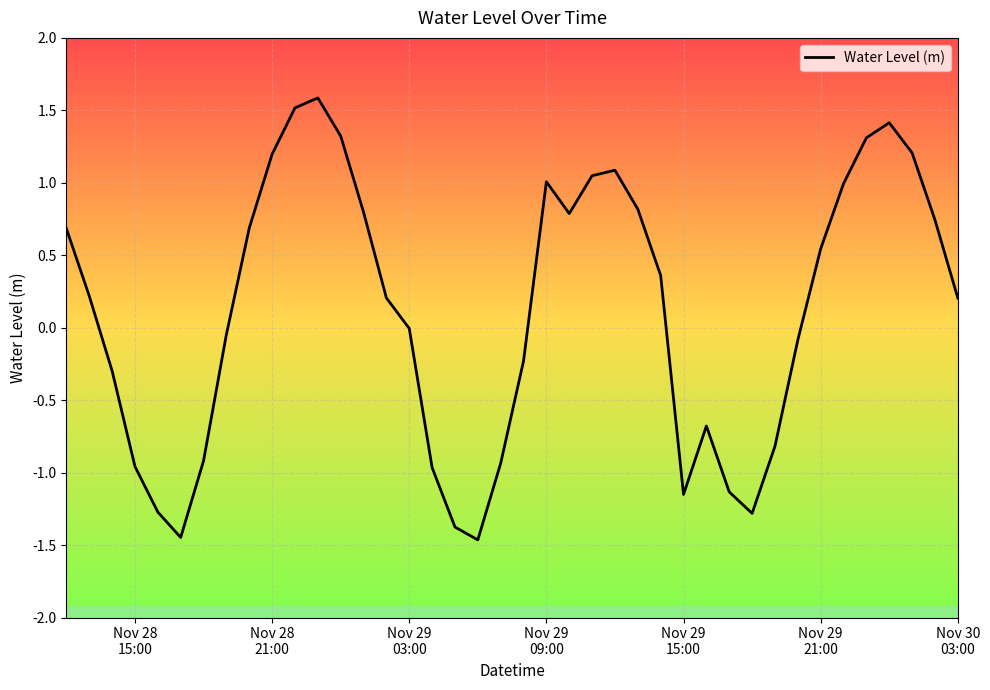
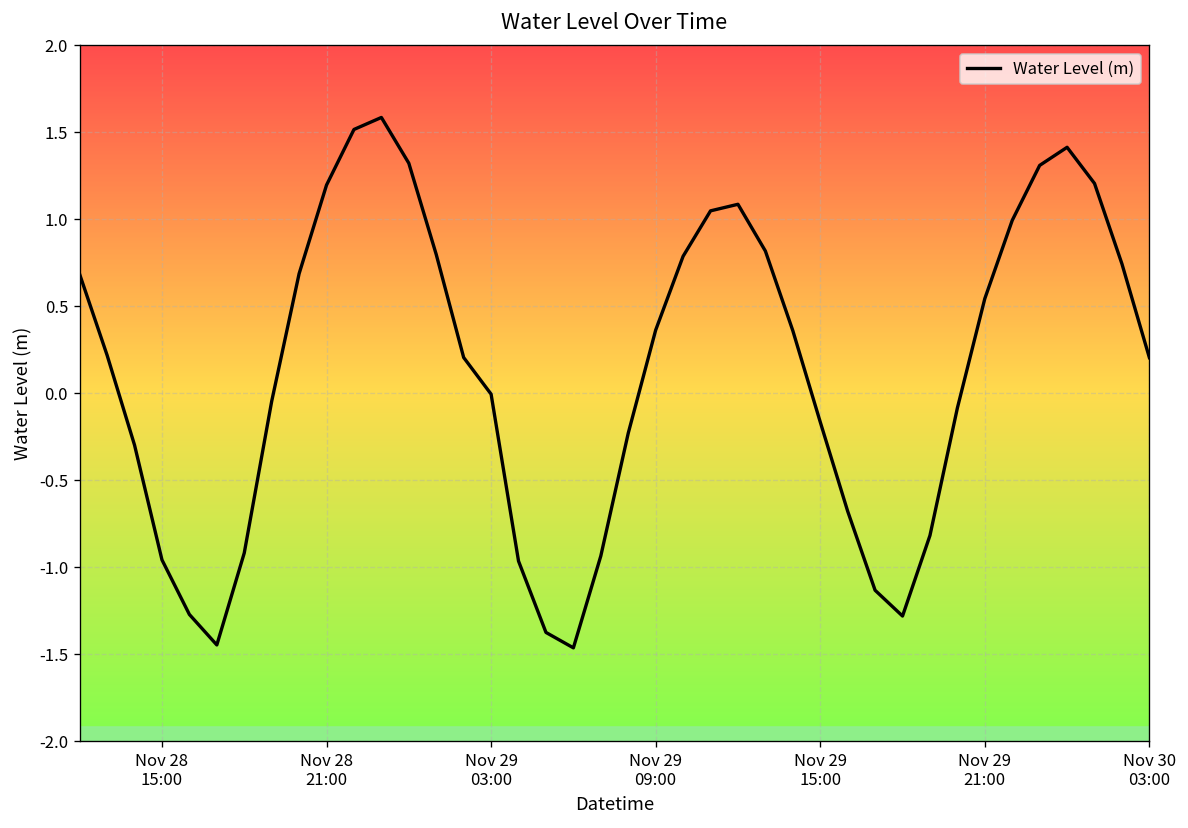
Nov 29 09:00: 1.01 -> 0.36
Nov 29 15:00: -1.15 -> -0.17
